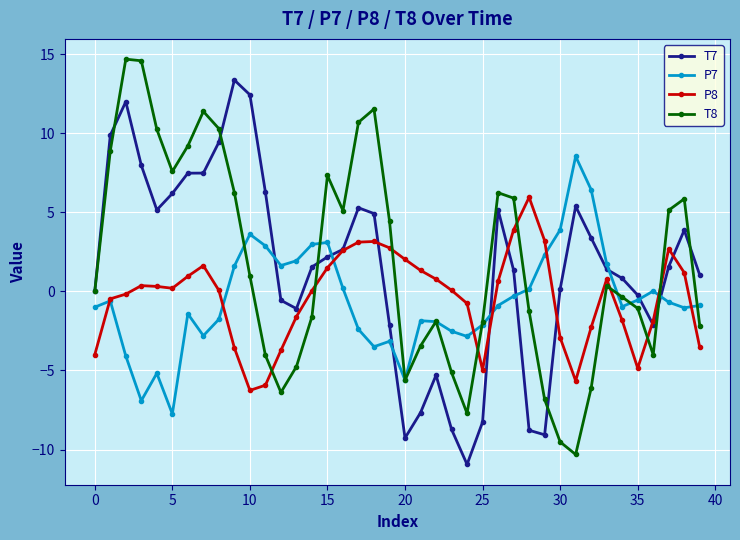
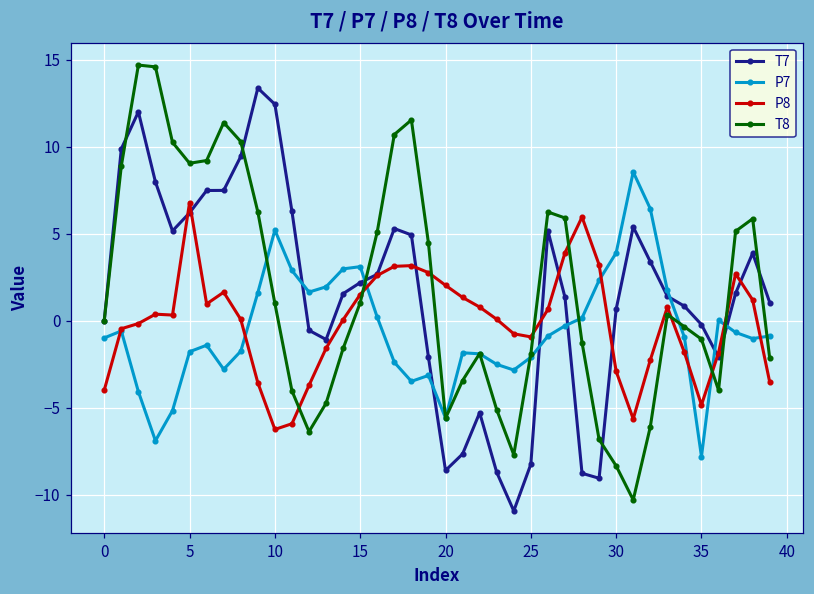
P7, 5: -7.7 -> -1.8
P8, 5: 0.2 -> 6.8
T8, 5: 7.6 -> 9.0
P7, 10: 3.6 -> 5.2
T8, 15: 7.3 -> 1.0
T7, 20: -9.3 -> -8.6
P8, 25: -5.0 -> -0.9
T7, 30: 0.1 -> 0.6
T8, 30: -9.5 -> -8.4
P7, 35: -0.5 -> -7.8
